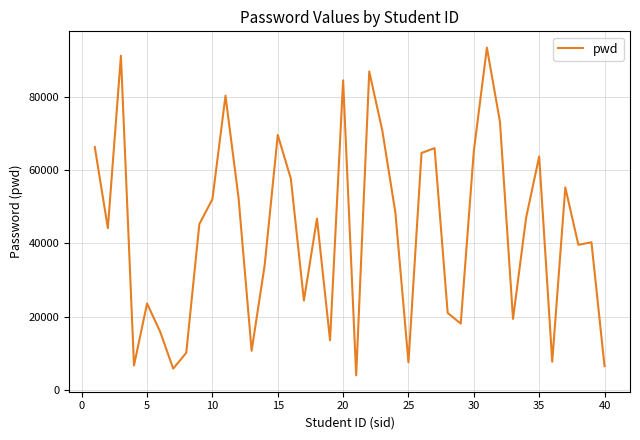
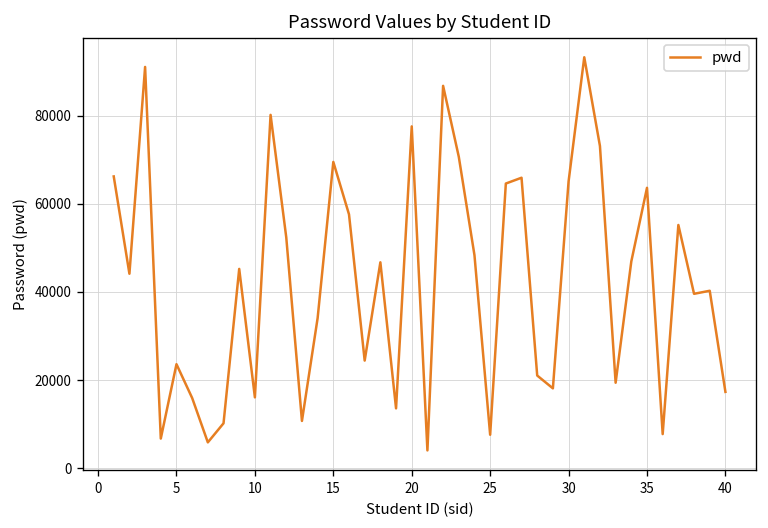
10: 52000 -> 16000
20: 84000 -> 78000
40: 7000 -> 17000
